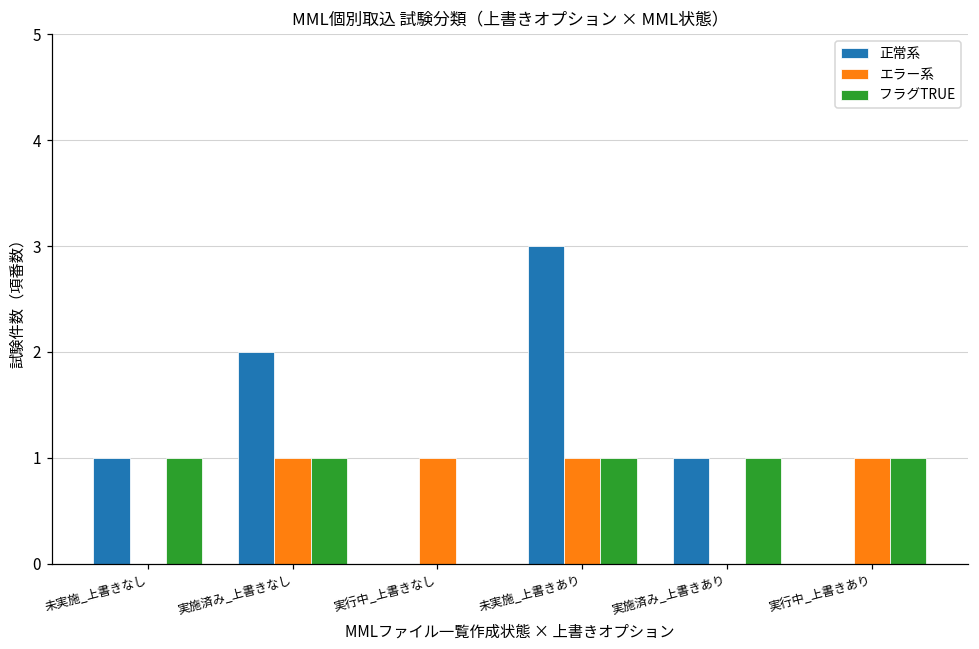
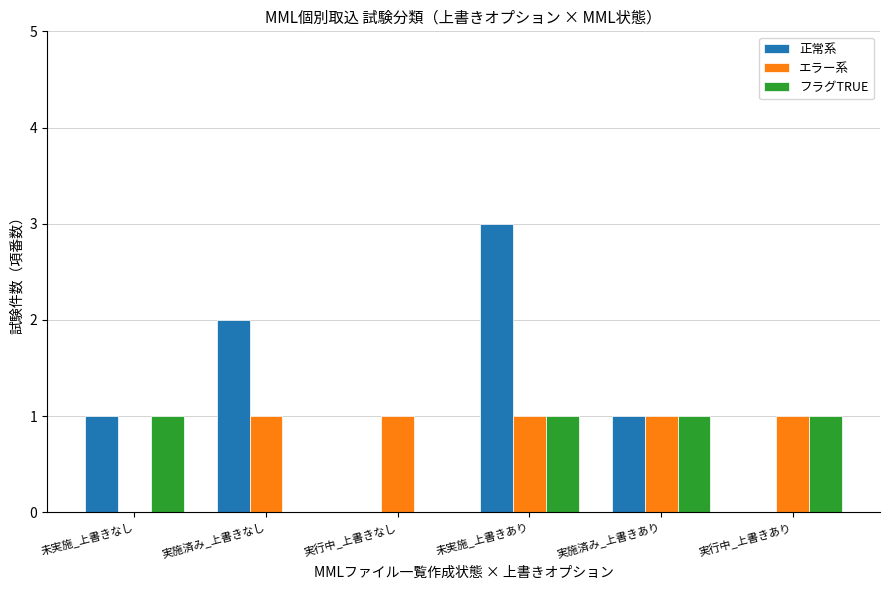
フラグTRUE, 実施済み_上書きなし: 1 -> 0
エラー系, 実施済み_上書きあり: 0 -> 1
